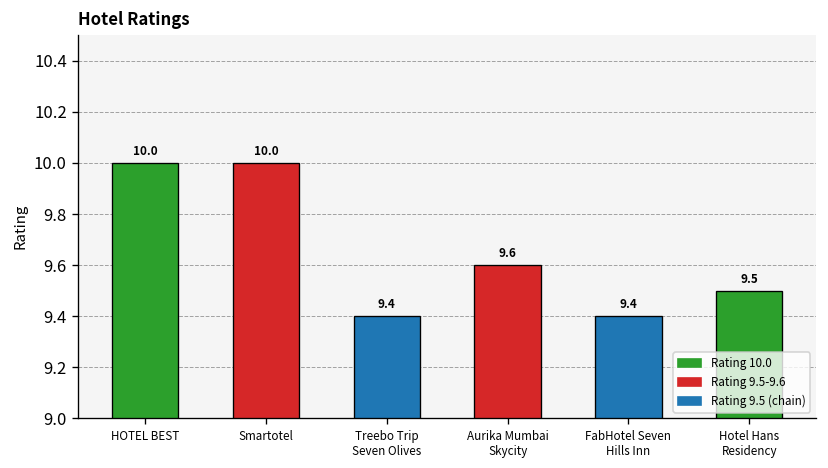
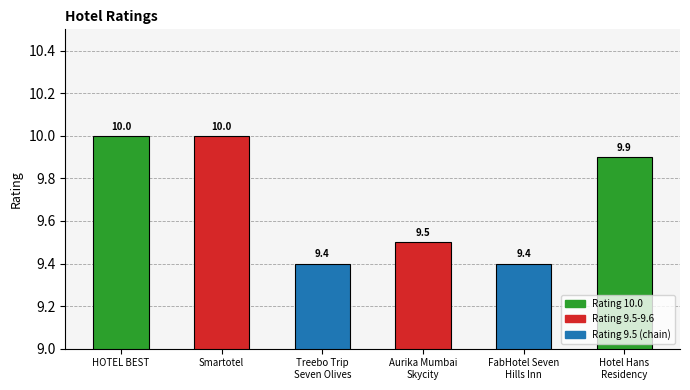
Aurika Mumbai Skycity: 9.6 -> 9.5
Hotel Hans Residency: 9.5 -> 9.9
